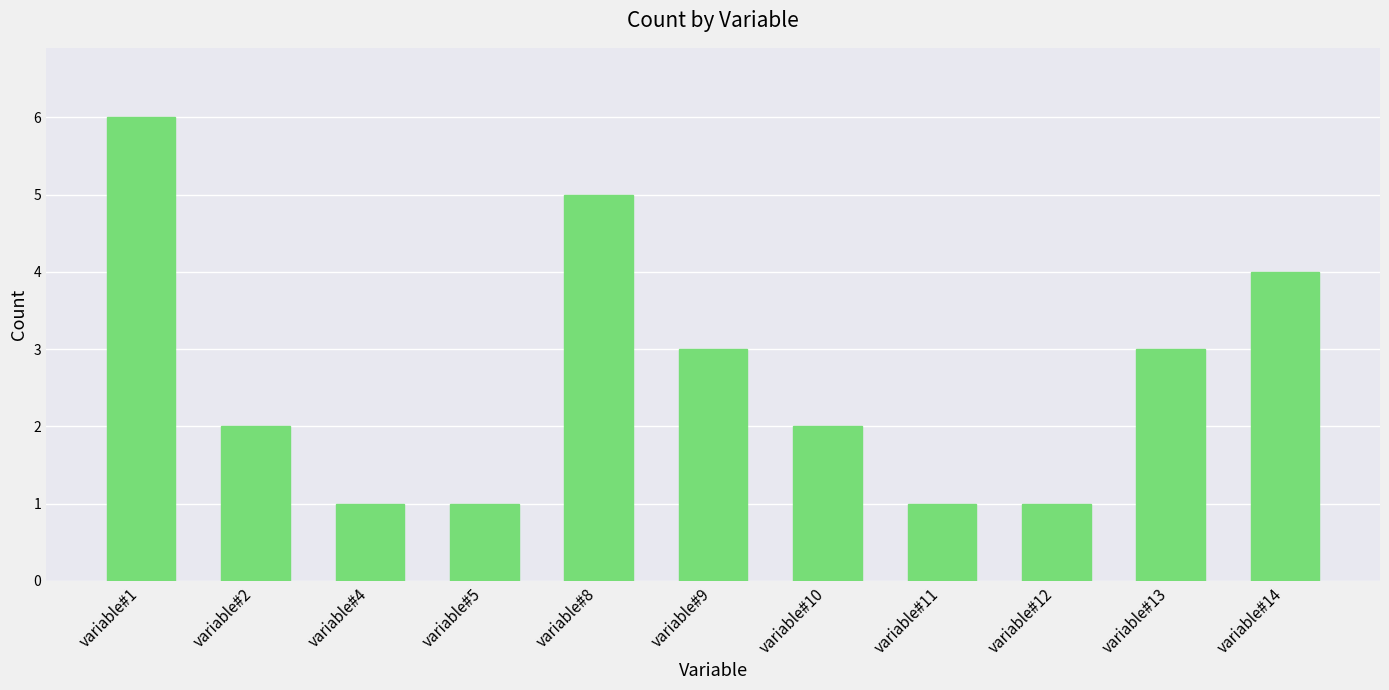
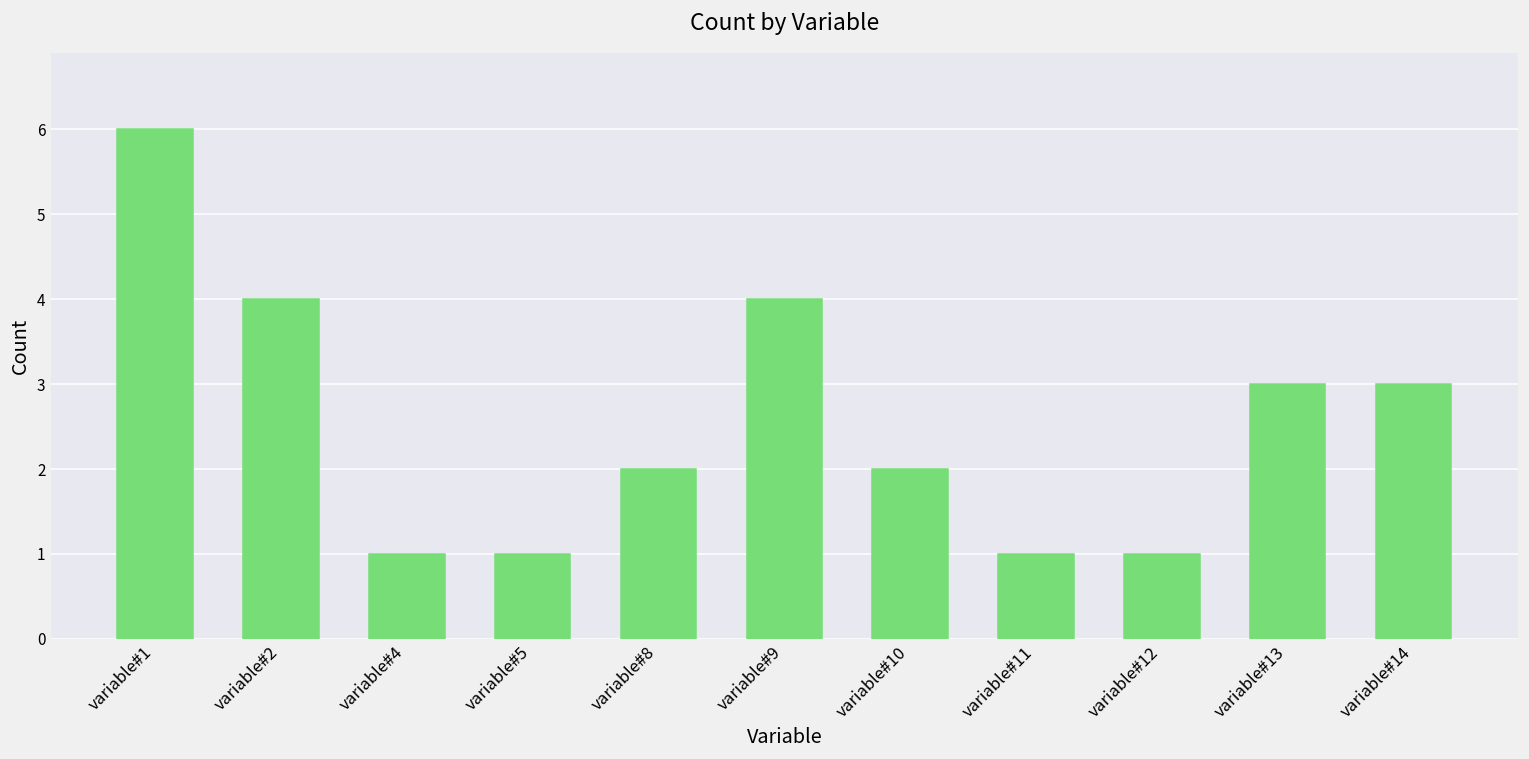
variable#2: 2 -> 4
variable#8: 5 -> 2
variable#9: 3 -> 4
variable#14: 4 -> 3
